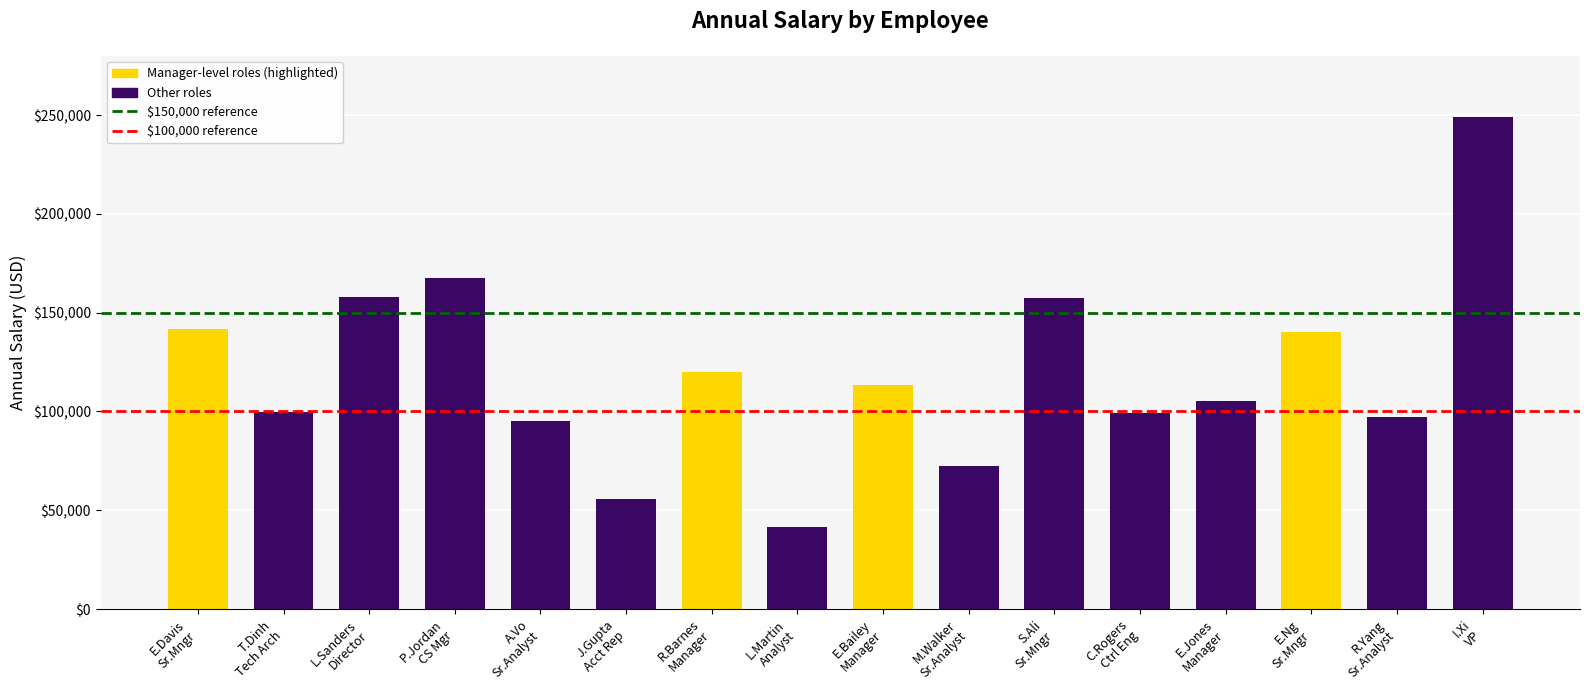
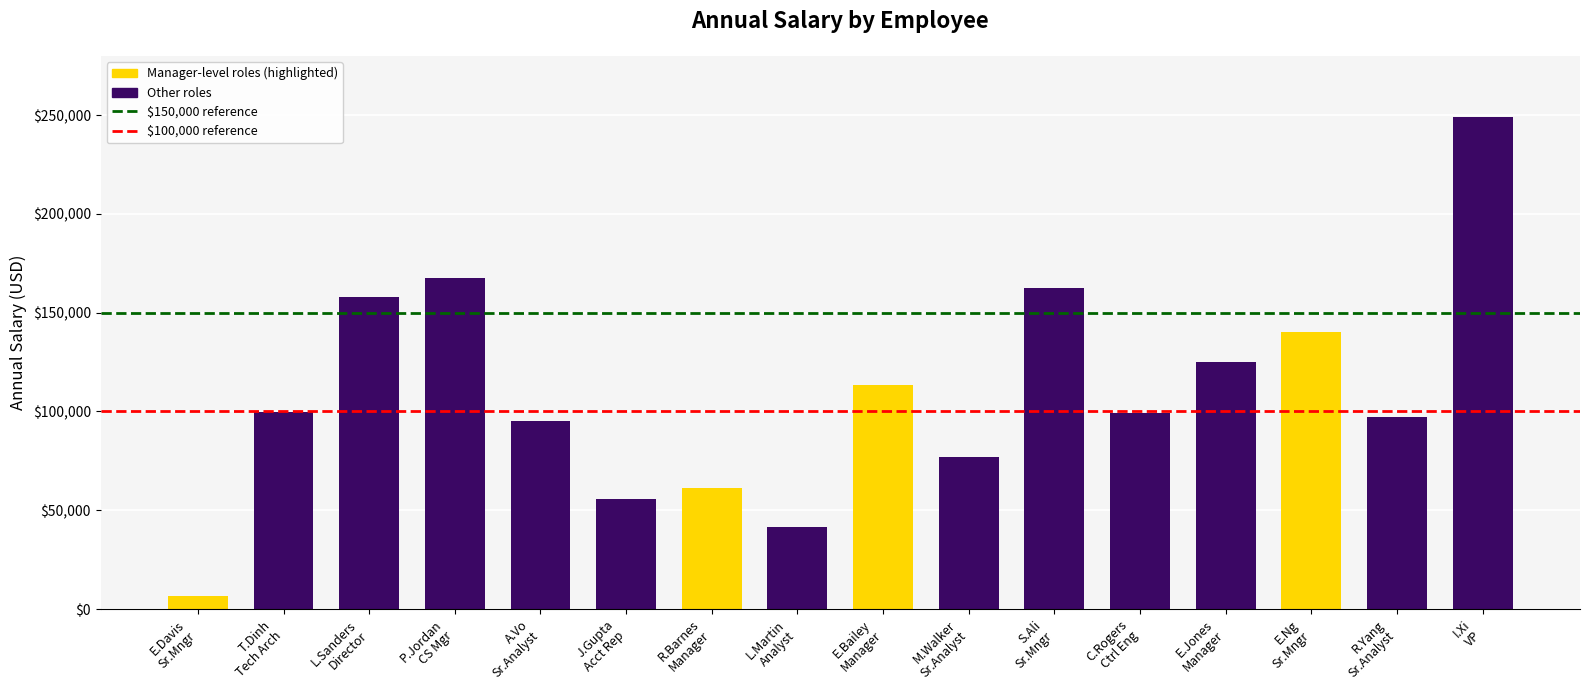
E.Davis Sr.Mngr: $142,000 -> $7,000
R.Barnes Manager: $120,000 -> $61,000
M.Walker Sr.Analyst: $73,000 -> $77,000
S.Ali Sr.Mngr: $157,000 -> $162,000
E.Jones Manager: $105,000 -> $125,000
